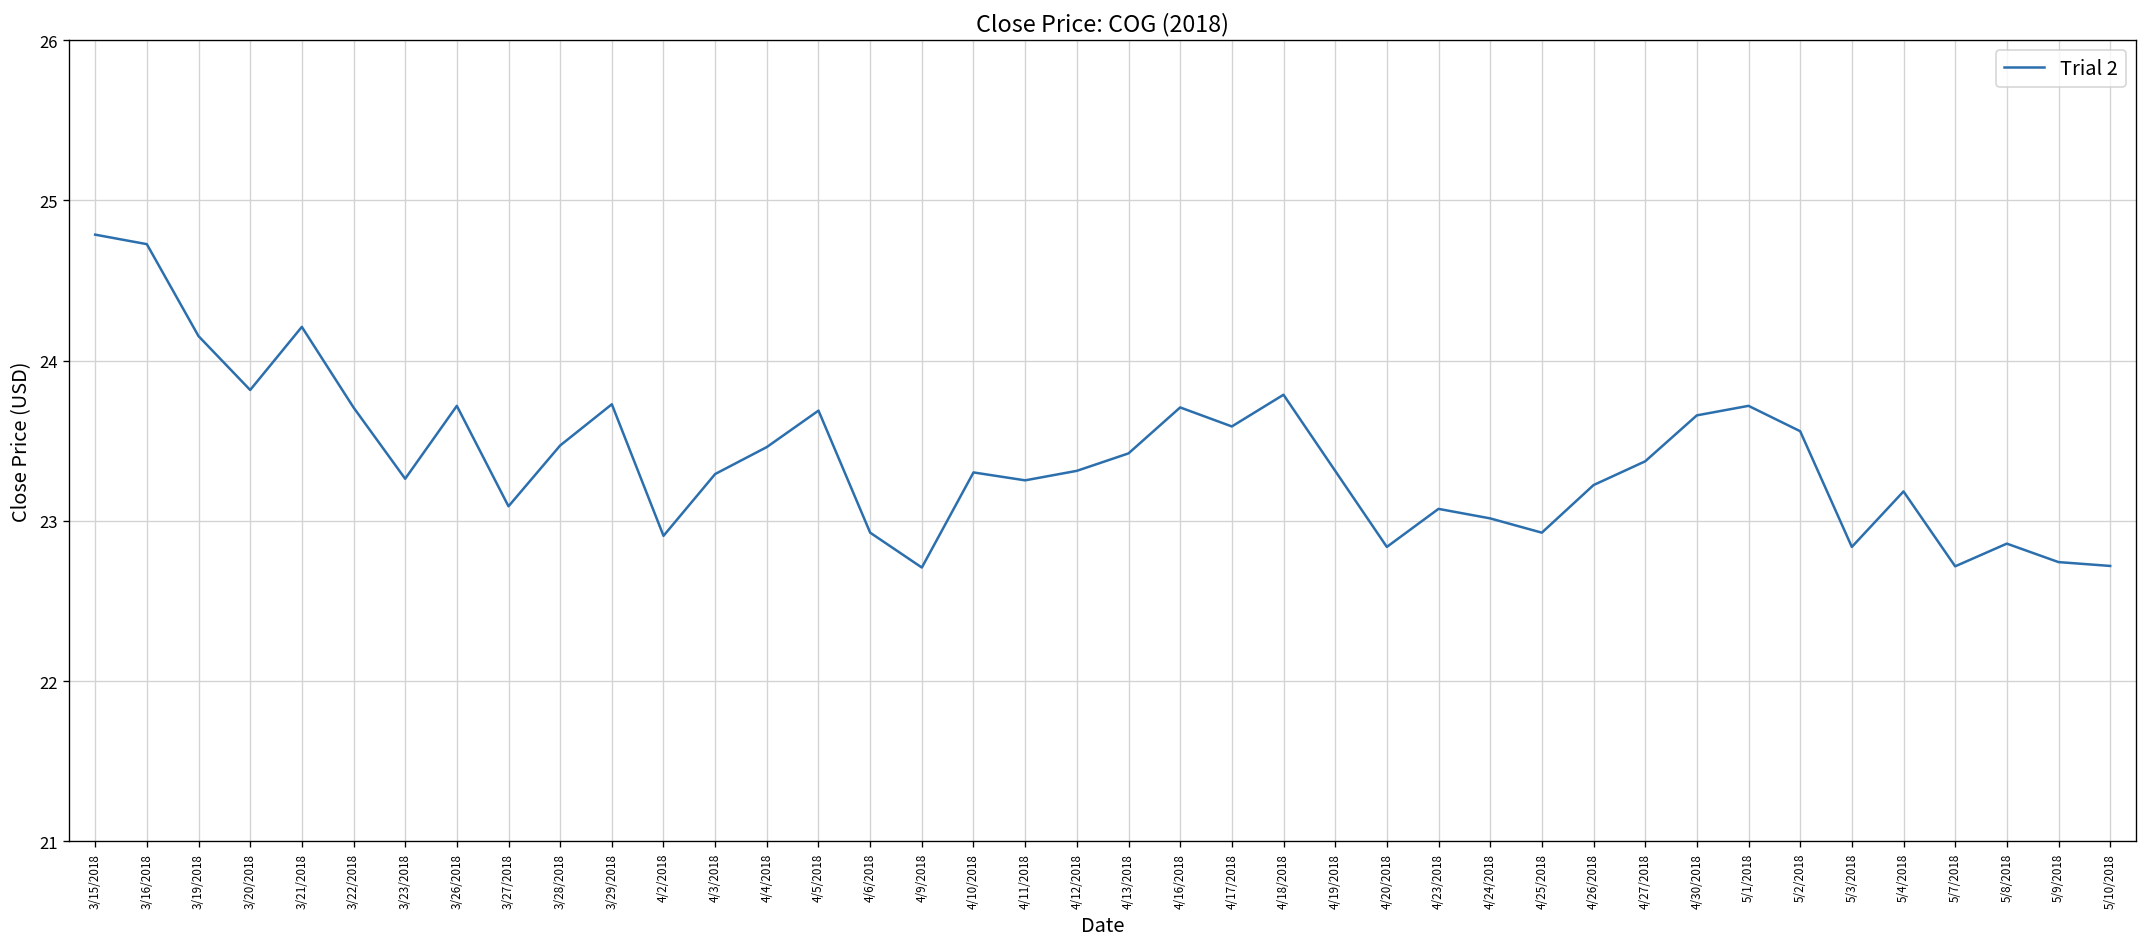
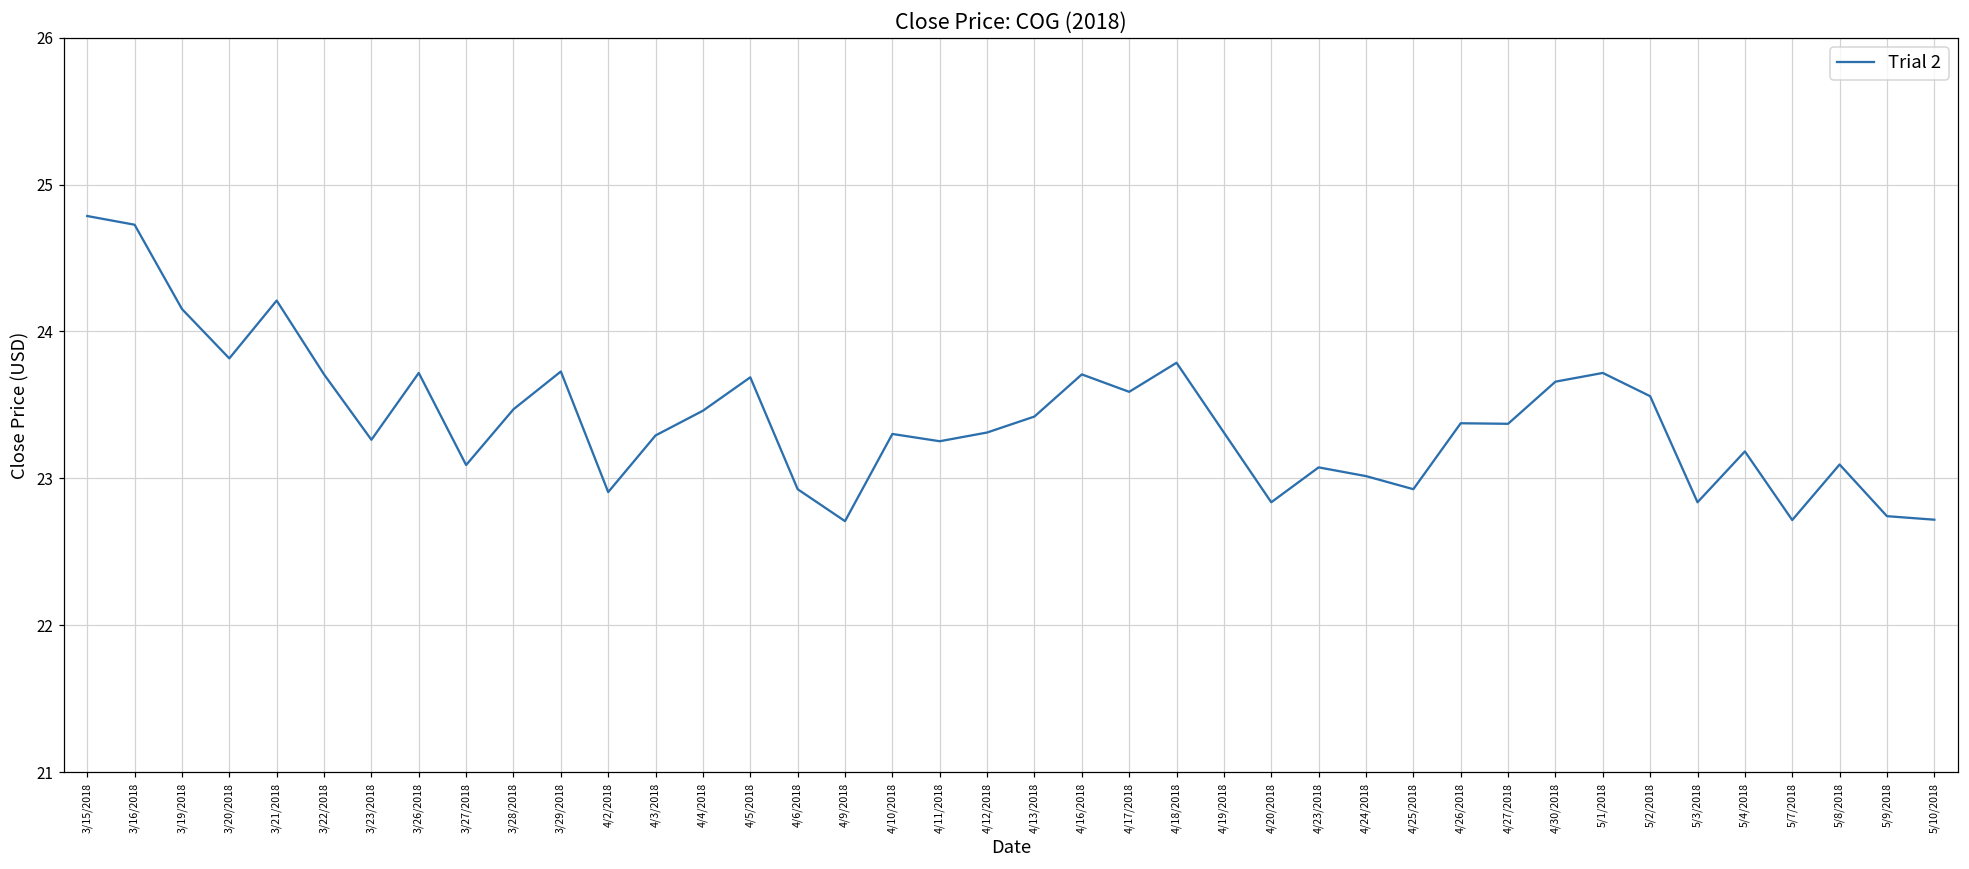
4/26/2018: 23.22 -> 23.38
5/8/2018: 22.86 -> 23.09
